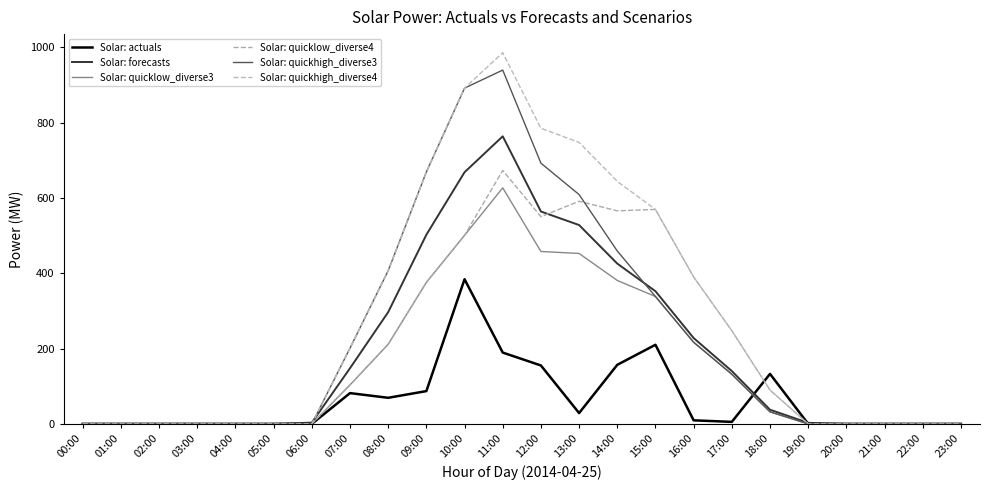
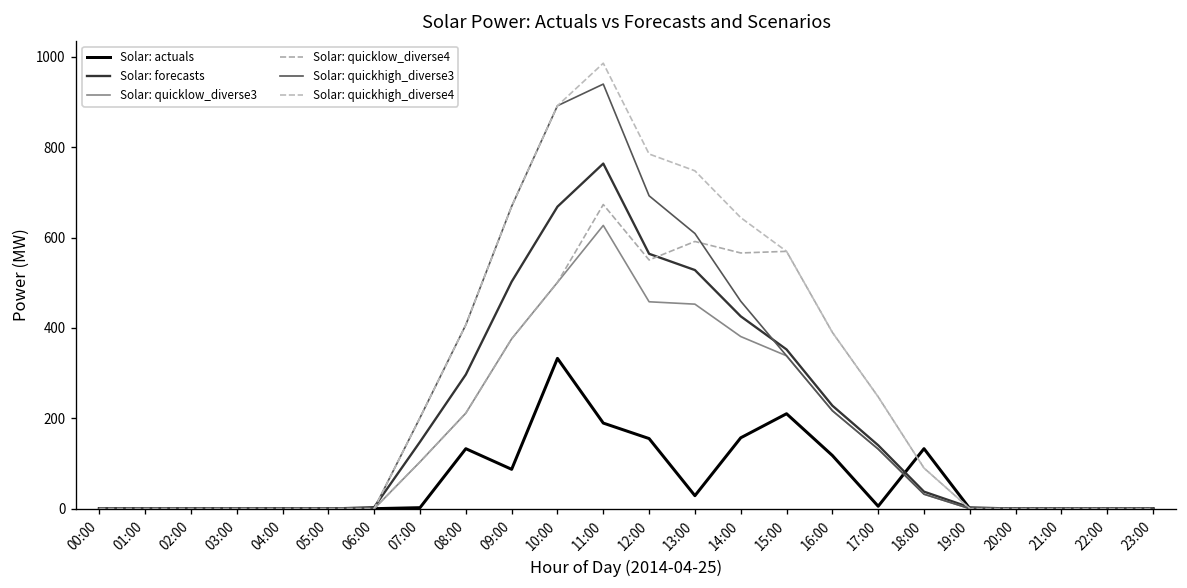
Solar: actuals, 07:00: 80 -> 0
Solar: actuals, 08:00: 70 -> 130
Solar: actuals, 10:00: 380 -> 330
Solar: actuals, 16:00: 10 -> 120
